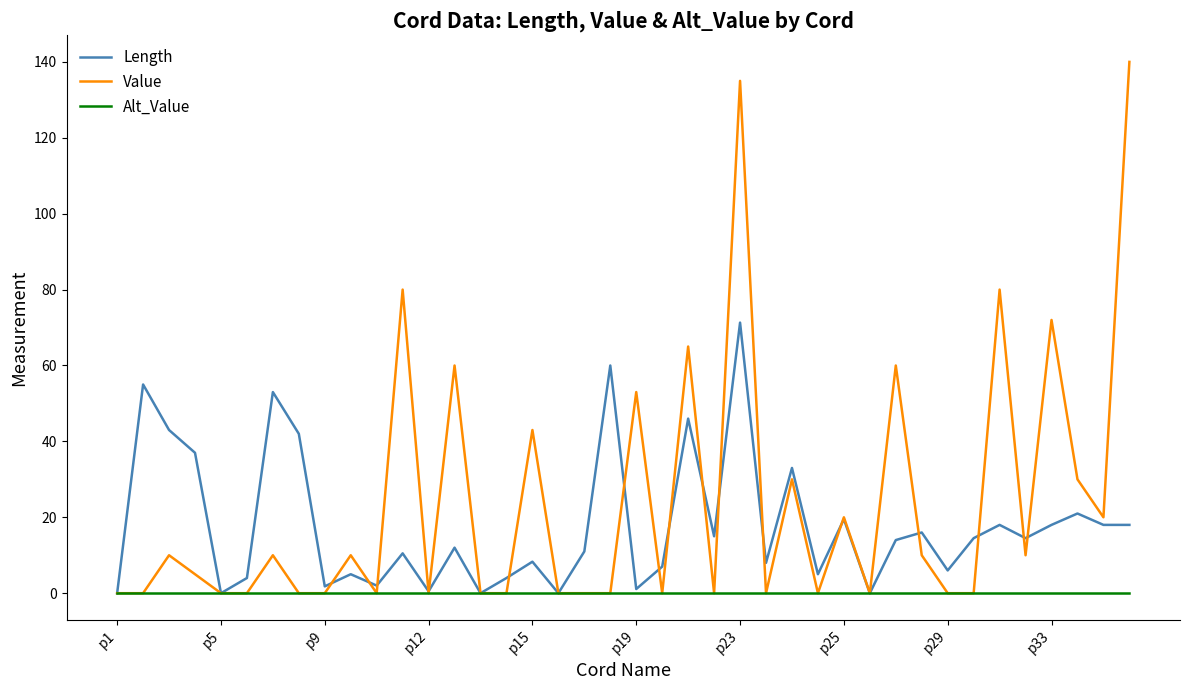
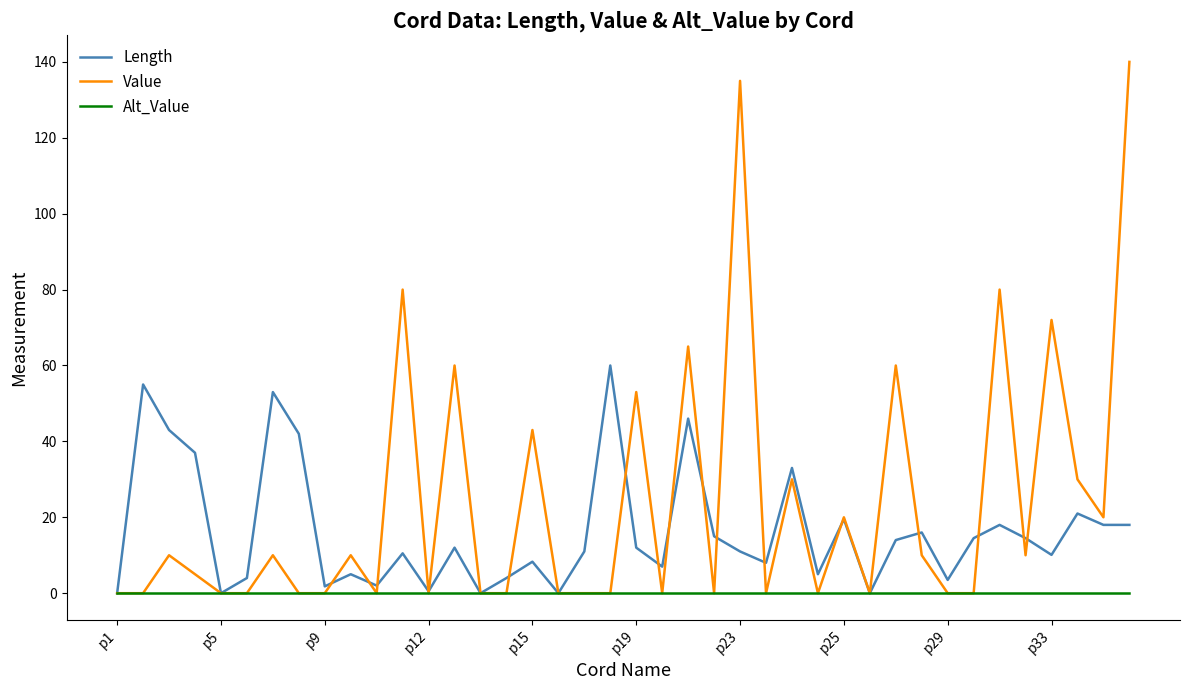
Length, p19: 1 -> 12
Length, p23: 71 -> 11
Length, p29: 6 -> 4
Length, p33: 18 -> 10
